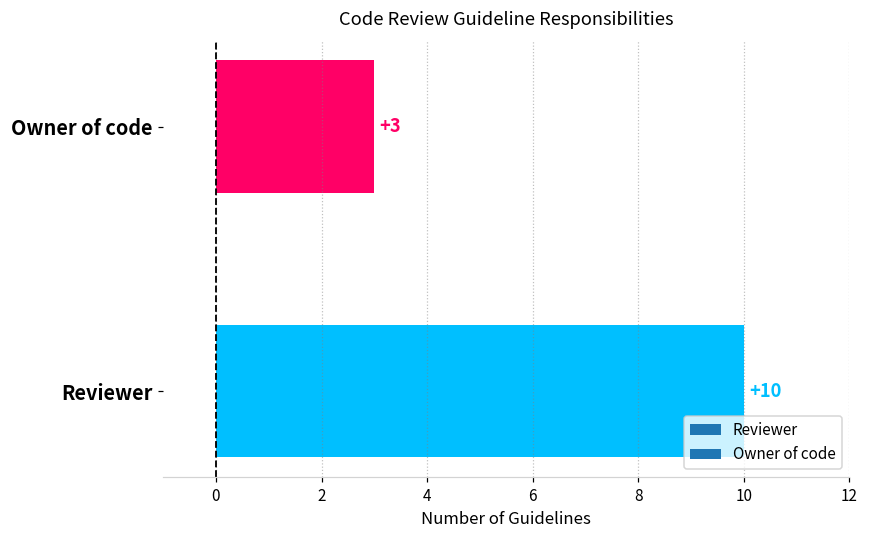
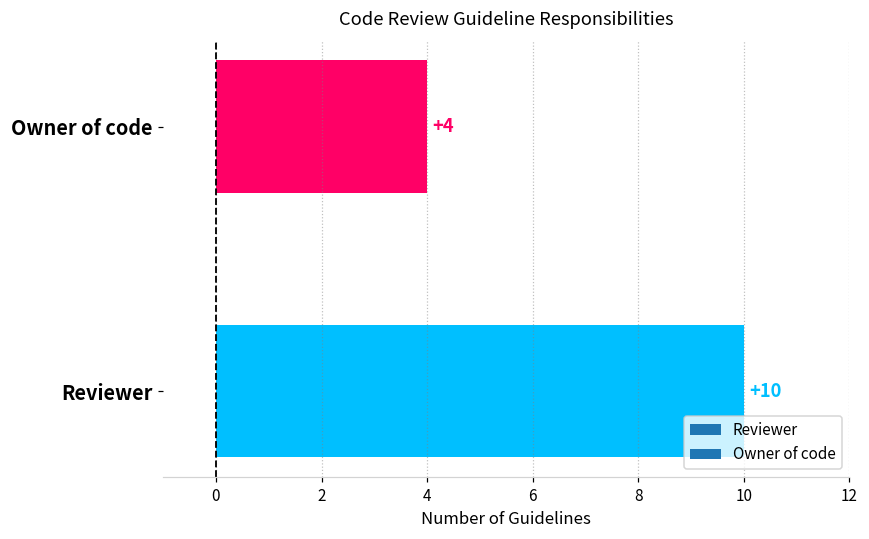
Owner of code: +3 -> +4
